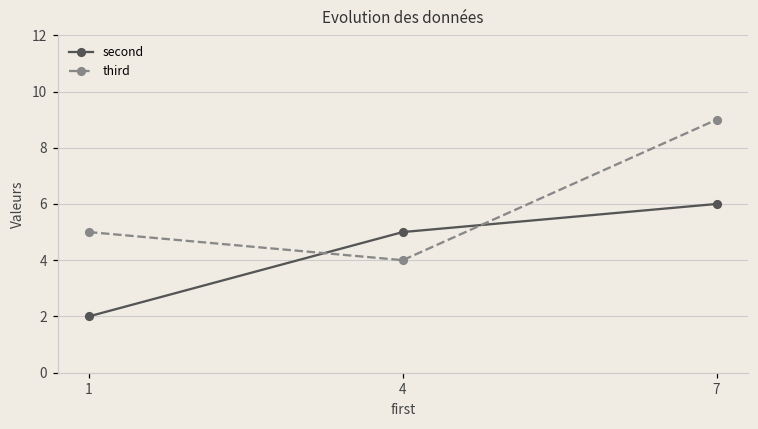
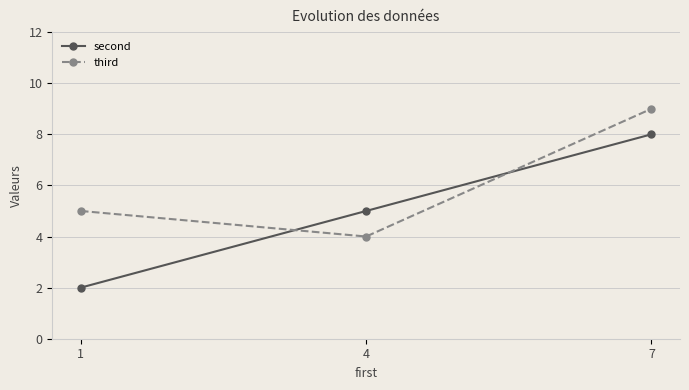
second, 7: 6 -> 8
